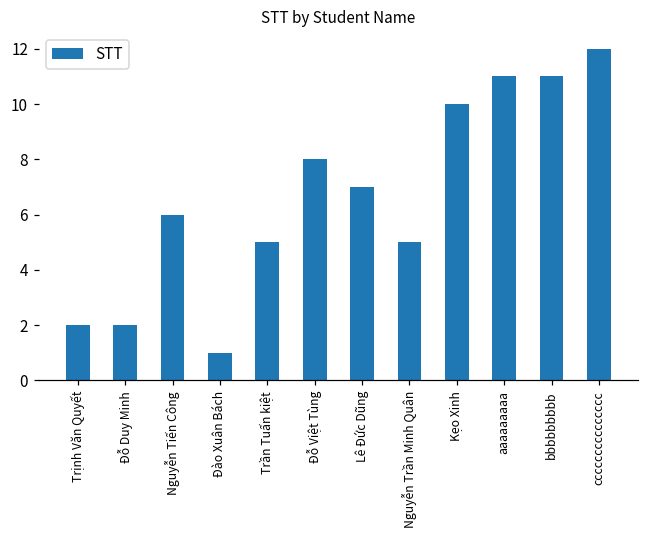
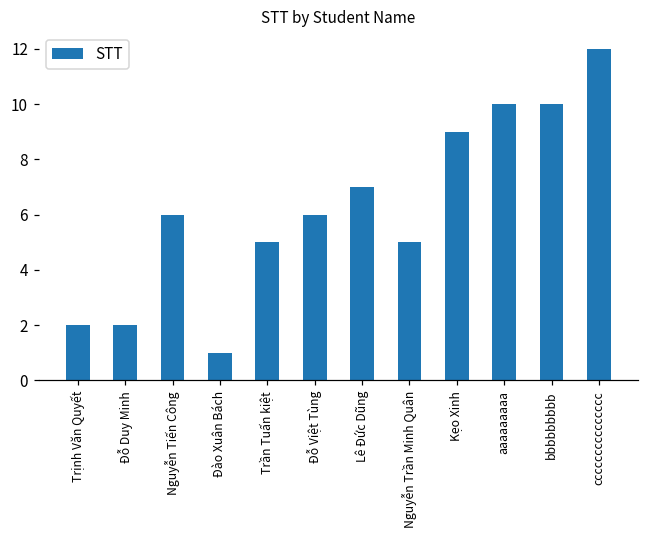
Đỗ Việt Tùng: 8 -> 6
Kẹo Xinh: 10 -> 9
aaaaaaaaa: 11 -> 10
bbbbbbbbb: 11 -> 10
